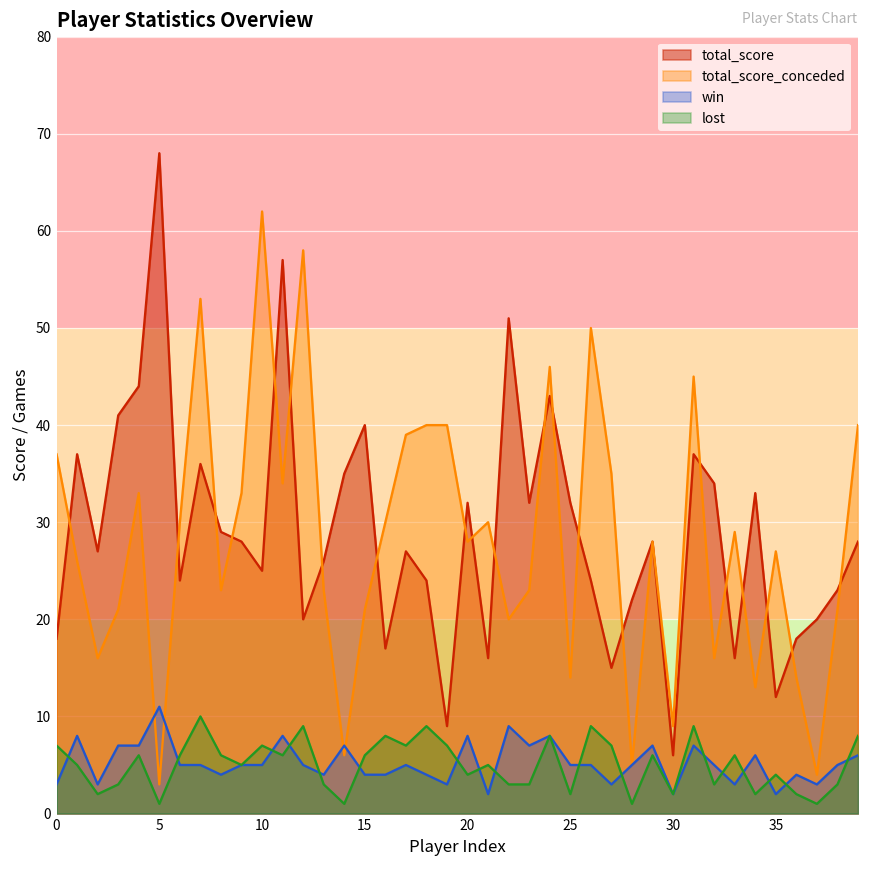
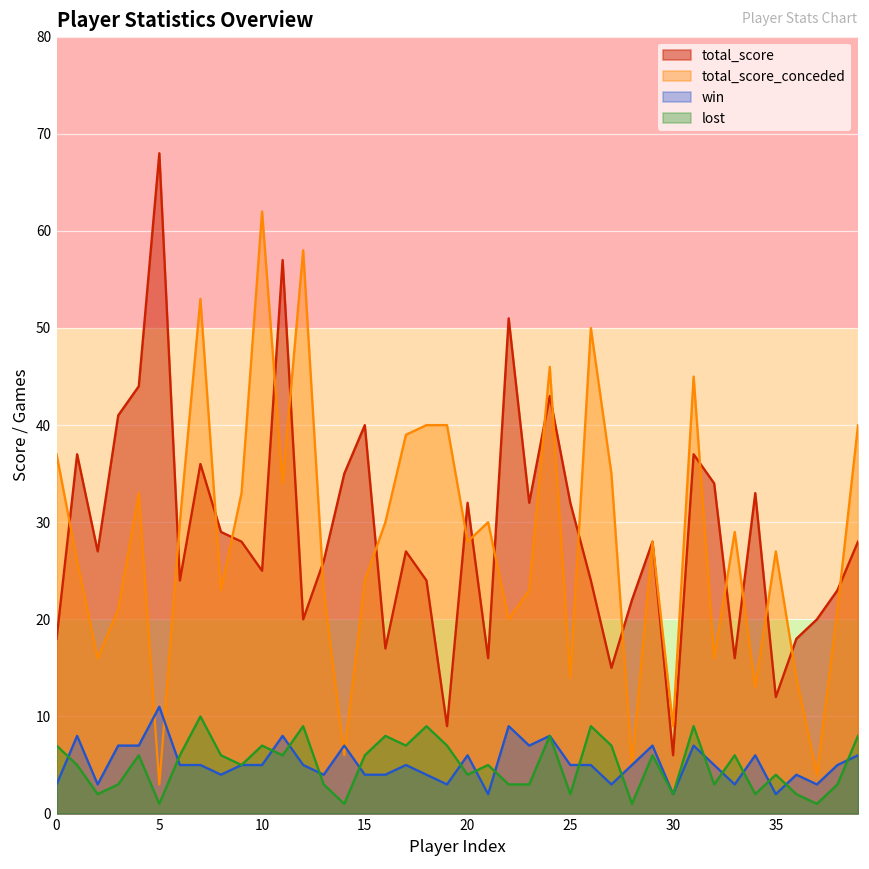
total_score_conceded, 15: 21 -> 24
win, 20: 8 -> 6
